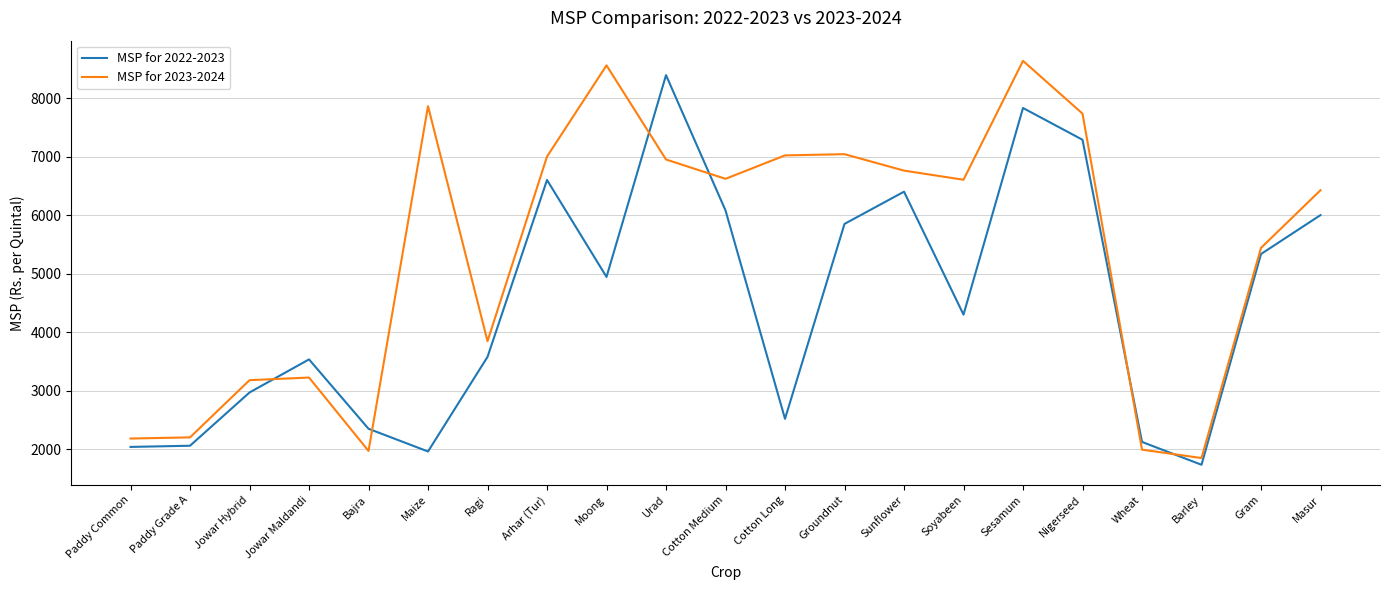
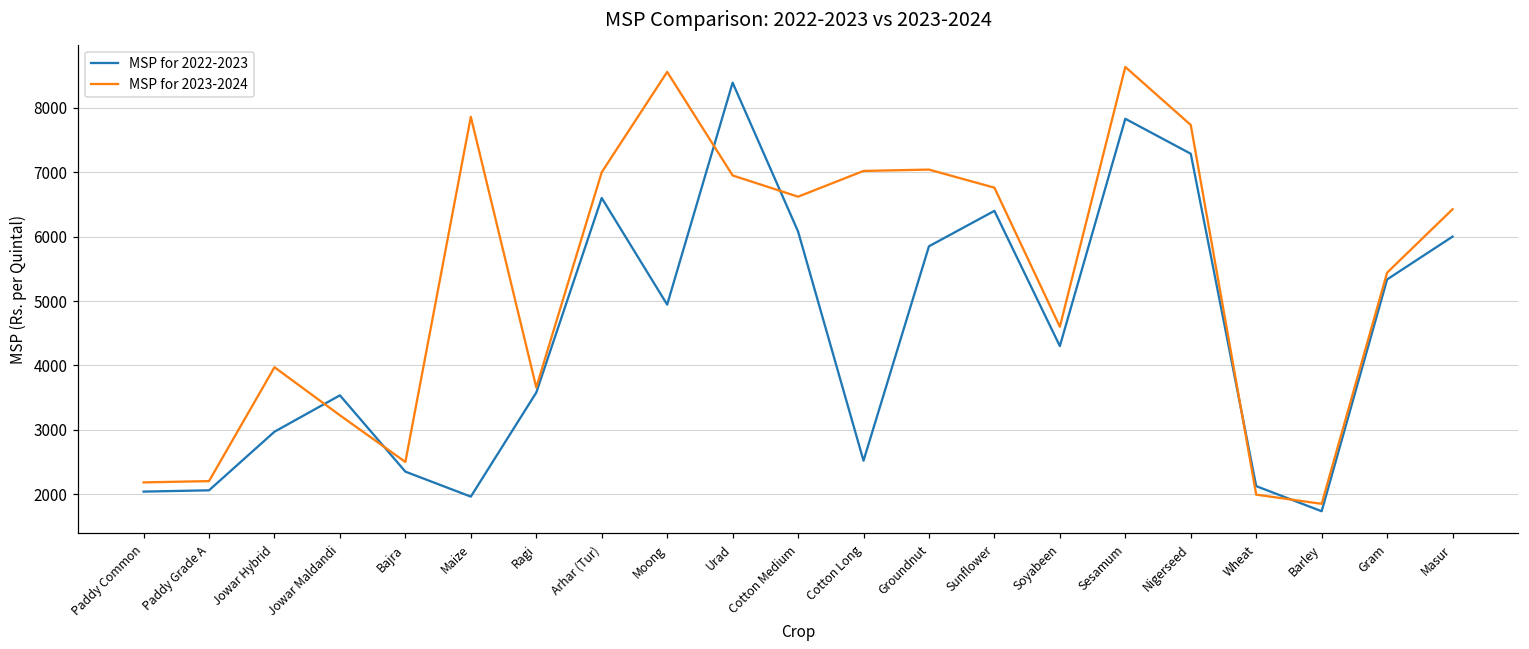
MSP for 2023-2024, Jowar Hybrid: 3200 -> 4000
MSP for 2023-2024, Bajra: 2000 -> 2500
MSP for 2023-2024, Ragi: 3800 -> 3700
MSP for 2023-2024, Soyabeen: 6600 -> 4600
